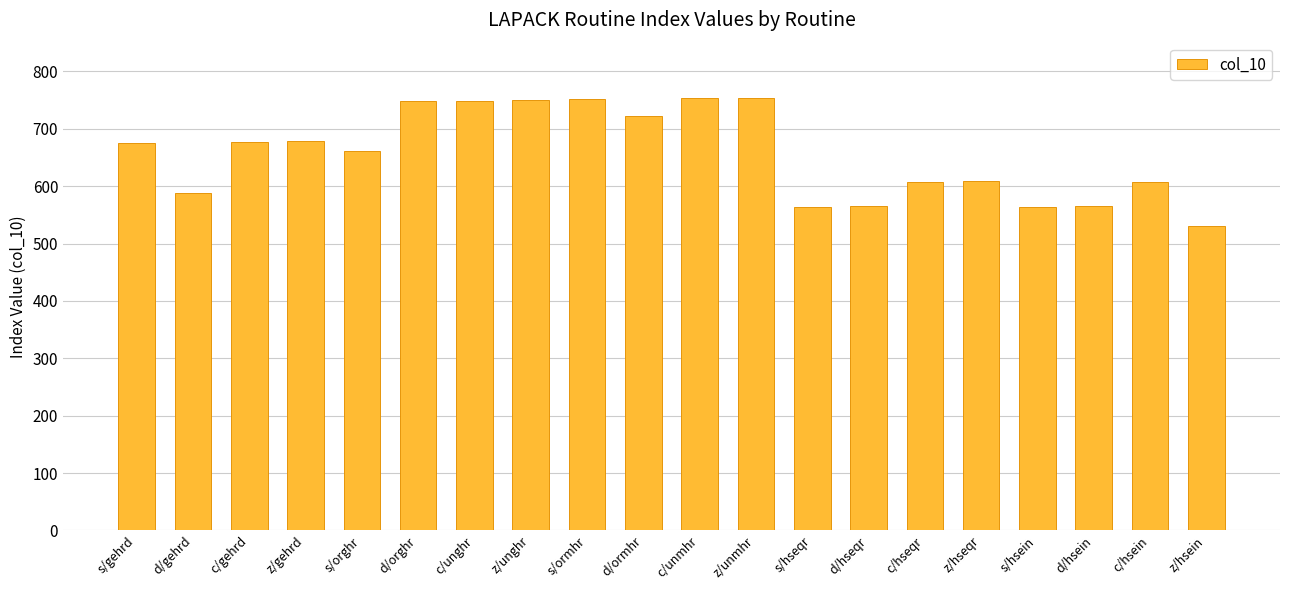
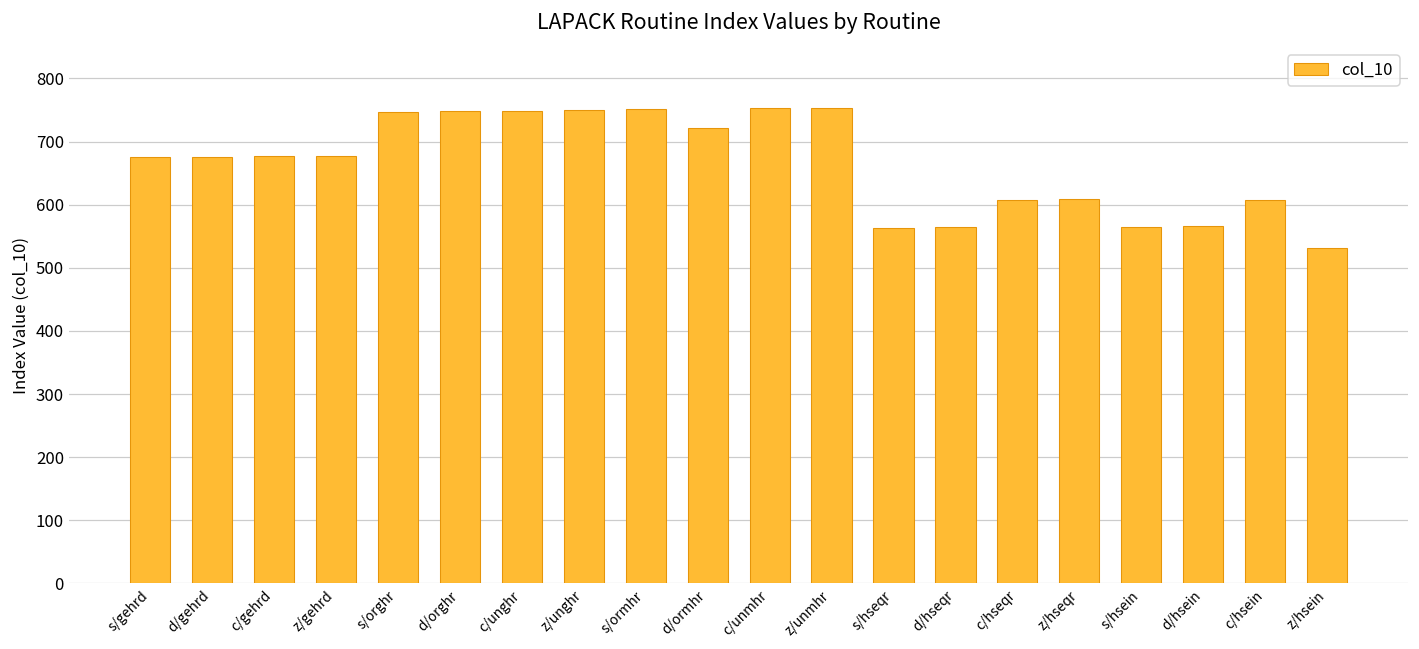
d/gehrd: 590 -> 680
s/orghr: 660 -> 750
